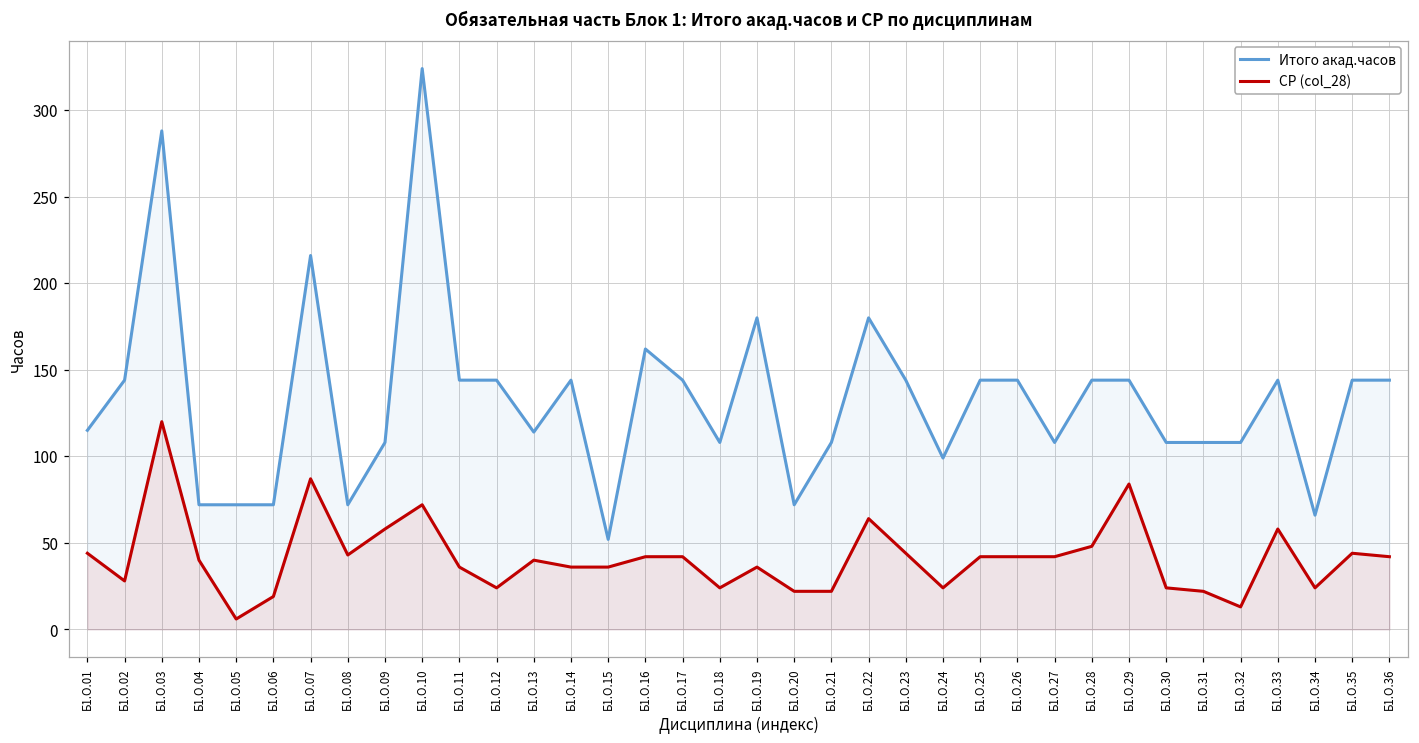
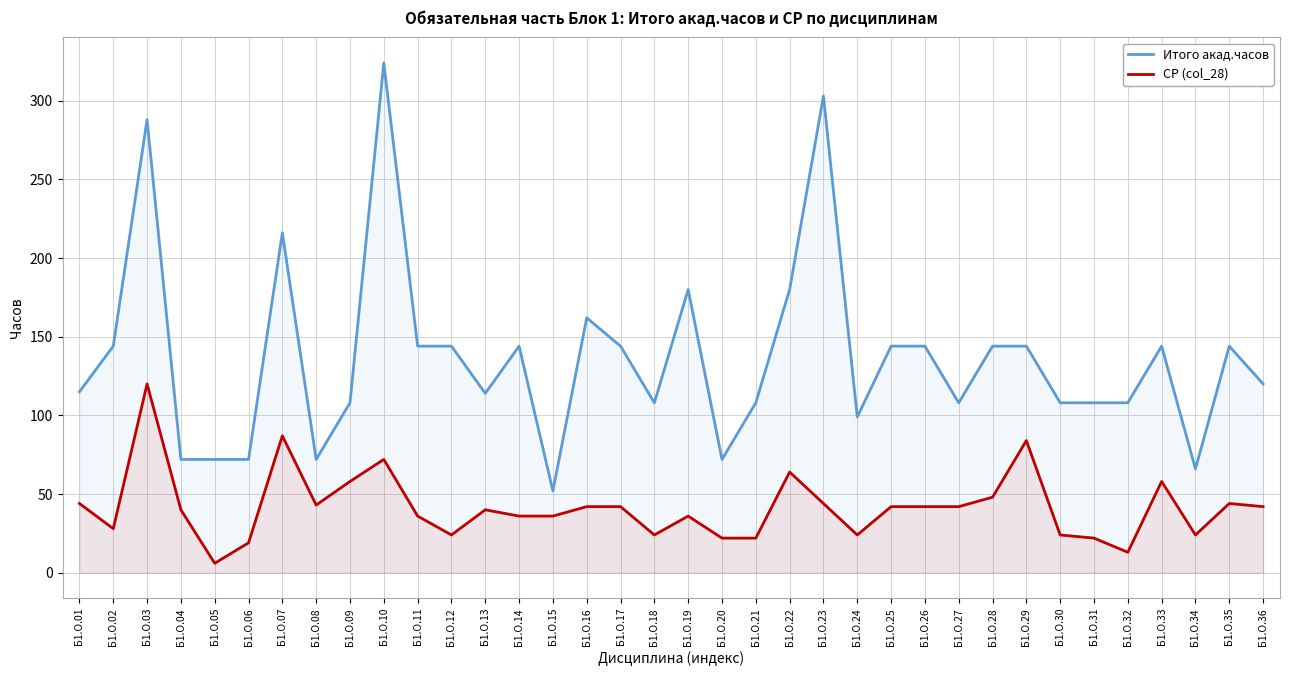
Итого акад.часов, Б1.О.23: 144 -> 303
Итого акад.часов, Б1.О.36: 144 -> 120
